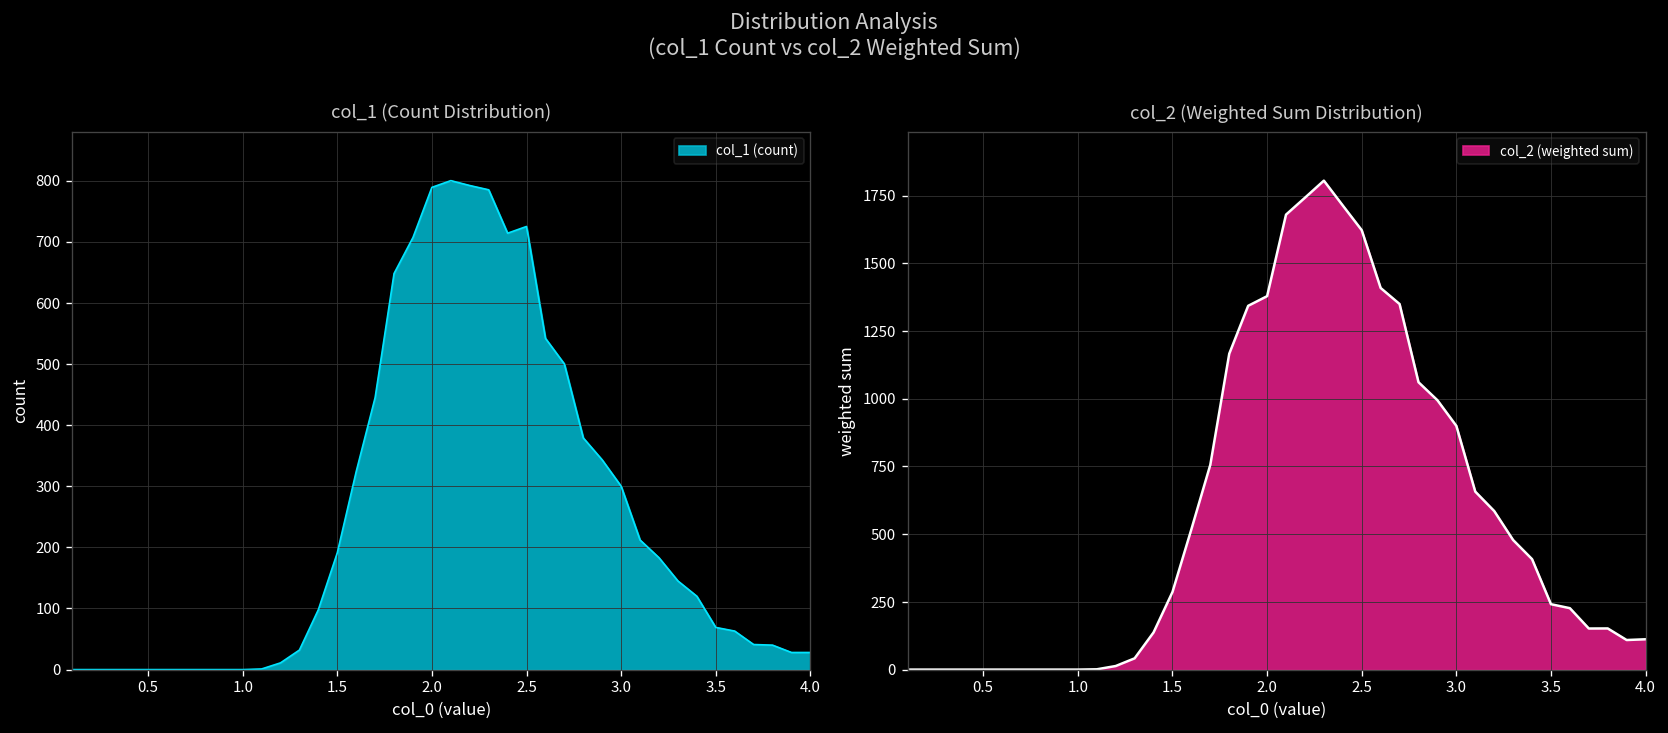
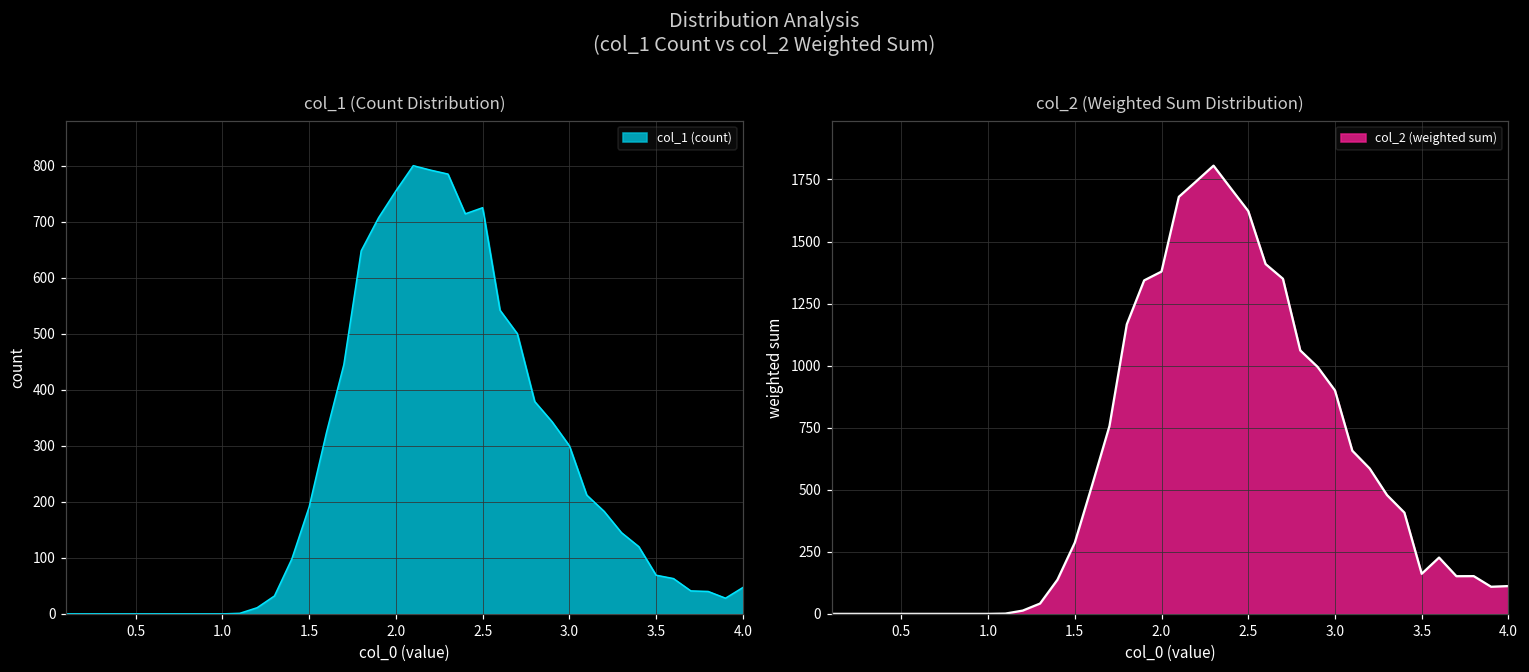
col_1 (Count Distribution), 2.0: 790 -> 760
col_1 (Count Distribution), 4.0: 30 -> 50
col_2 (Weighted Sum Distribution), 3.5: 240 -> 160
